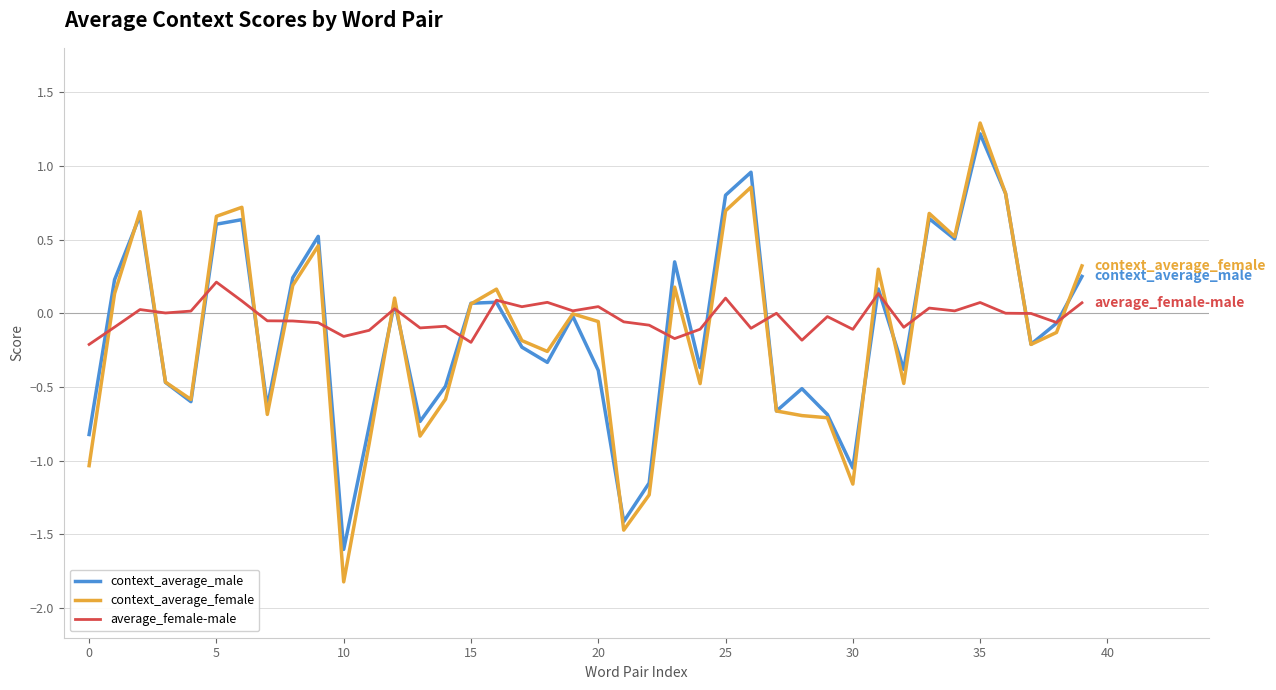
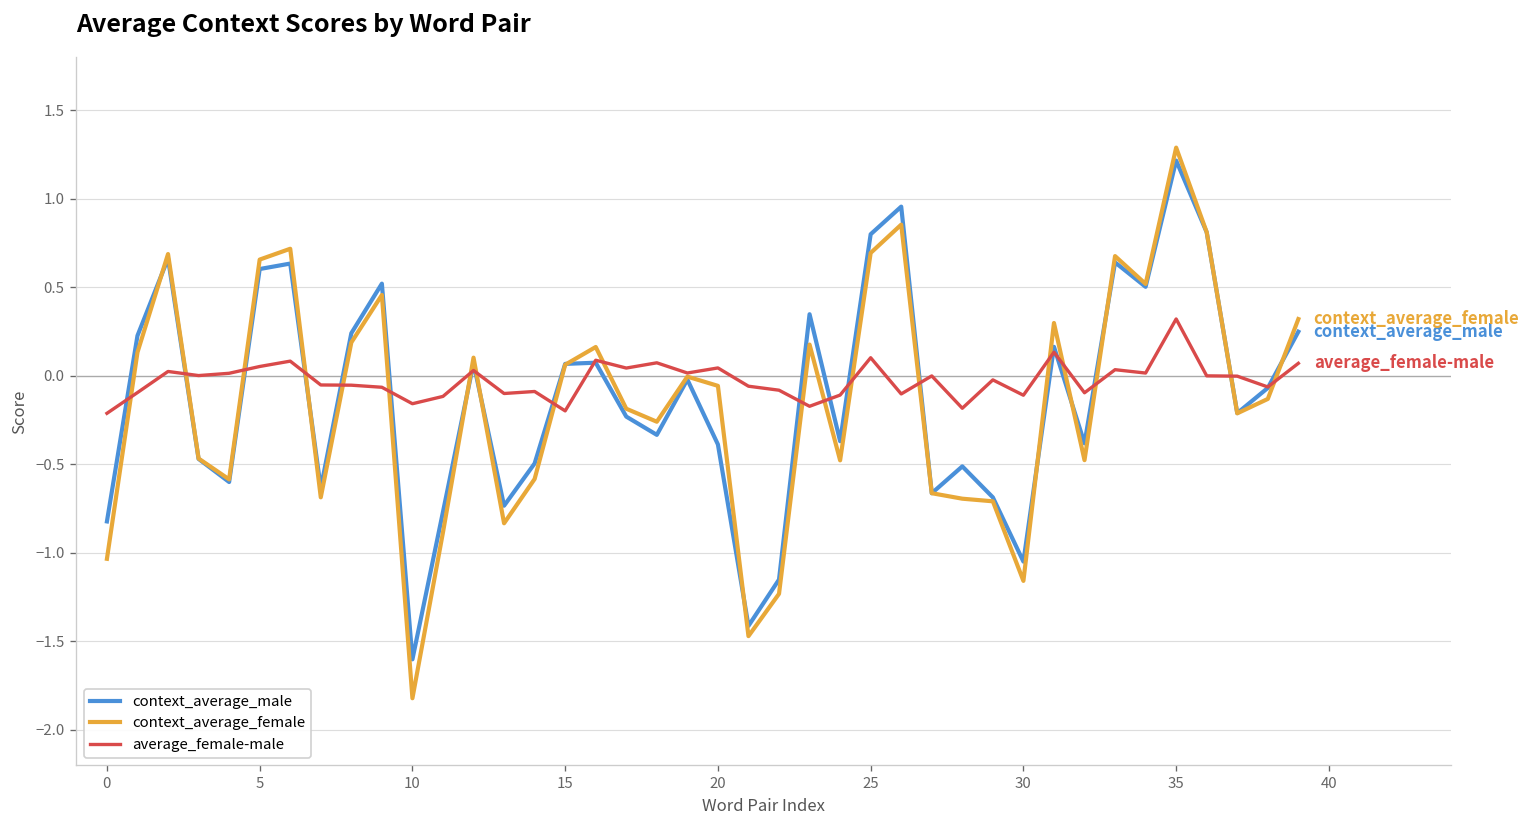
average_female-male, 5: 0.21 -> 0.05
average_female-male, 35: 0.07 -> 0.32
